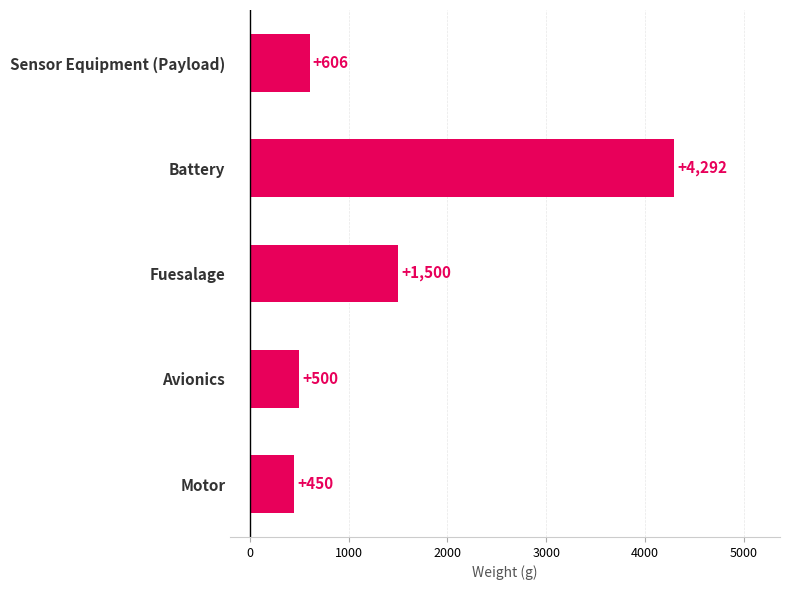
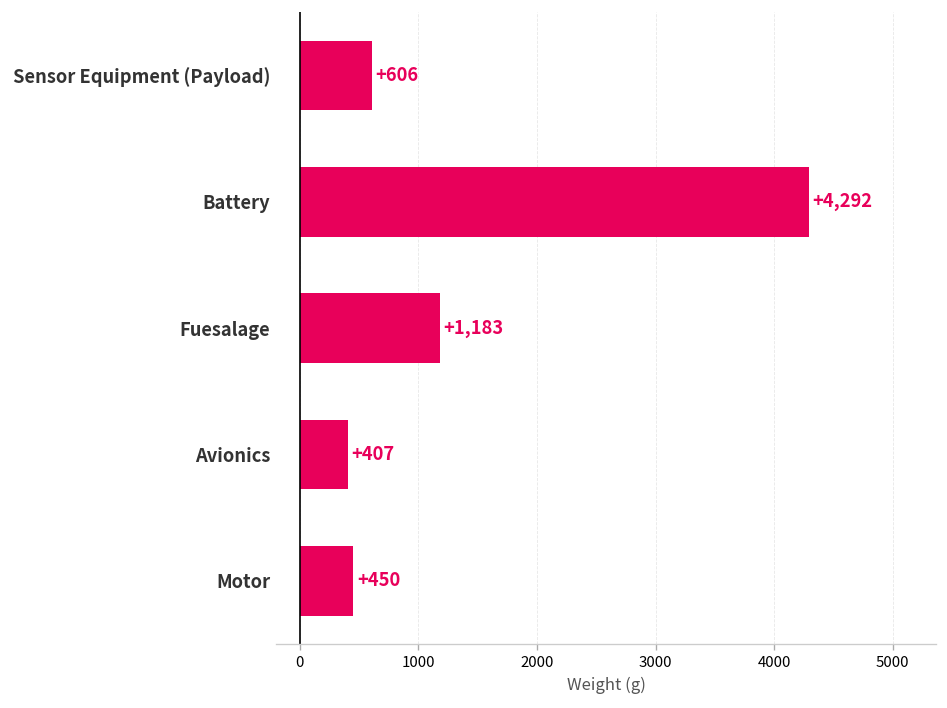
Fuesalage: +1,500 -> +1,183
Avionics: +500 -> +407
